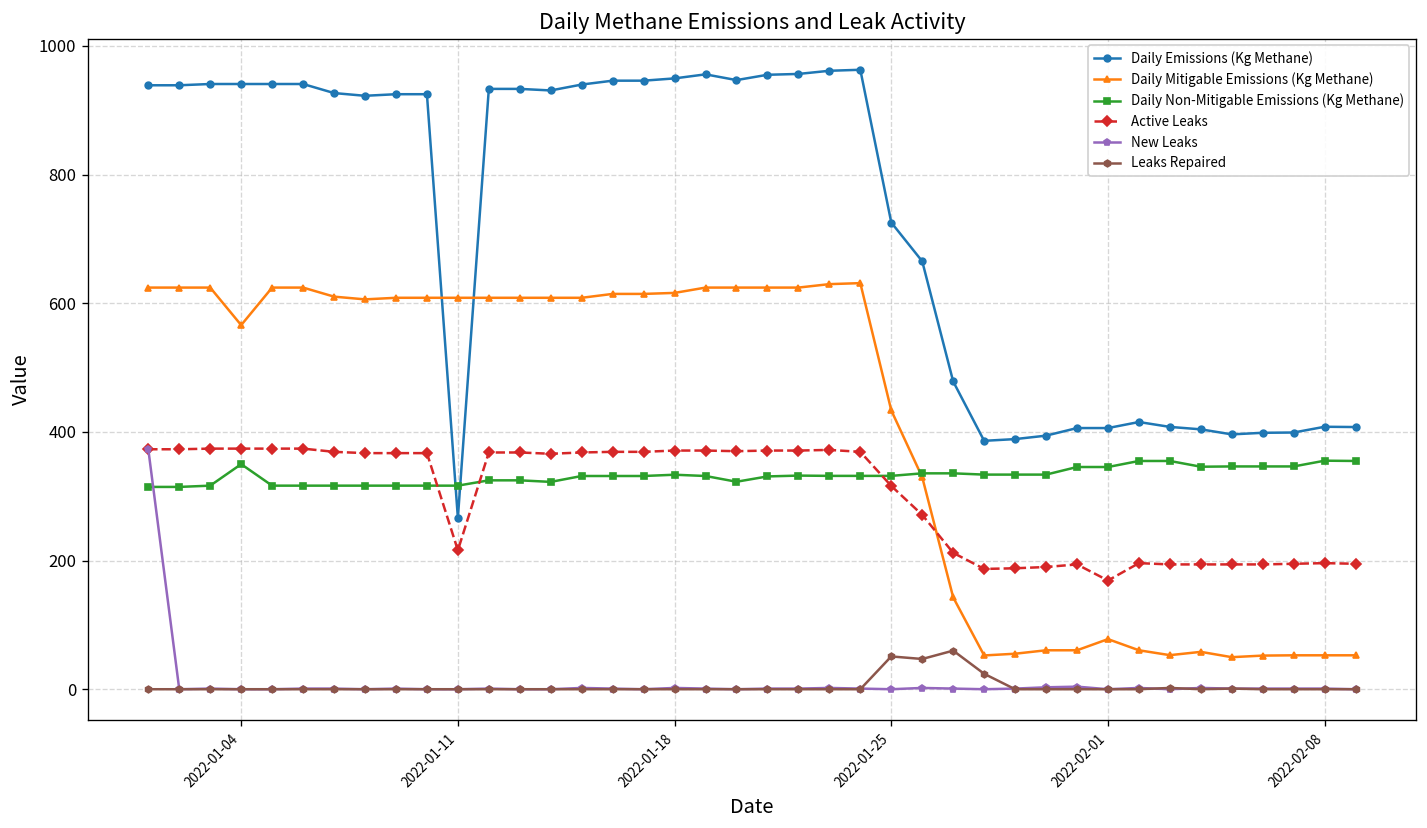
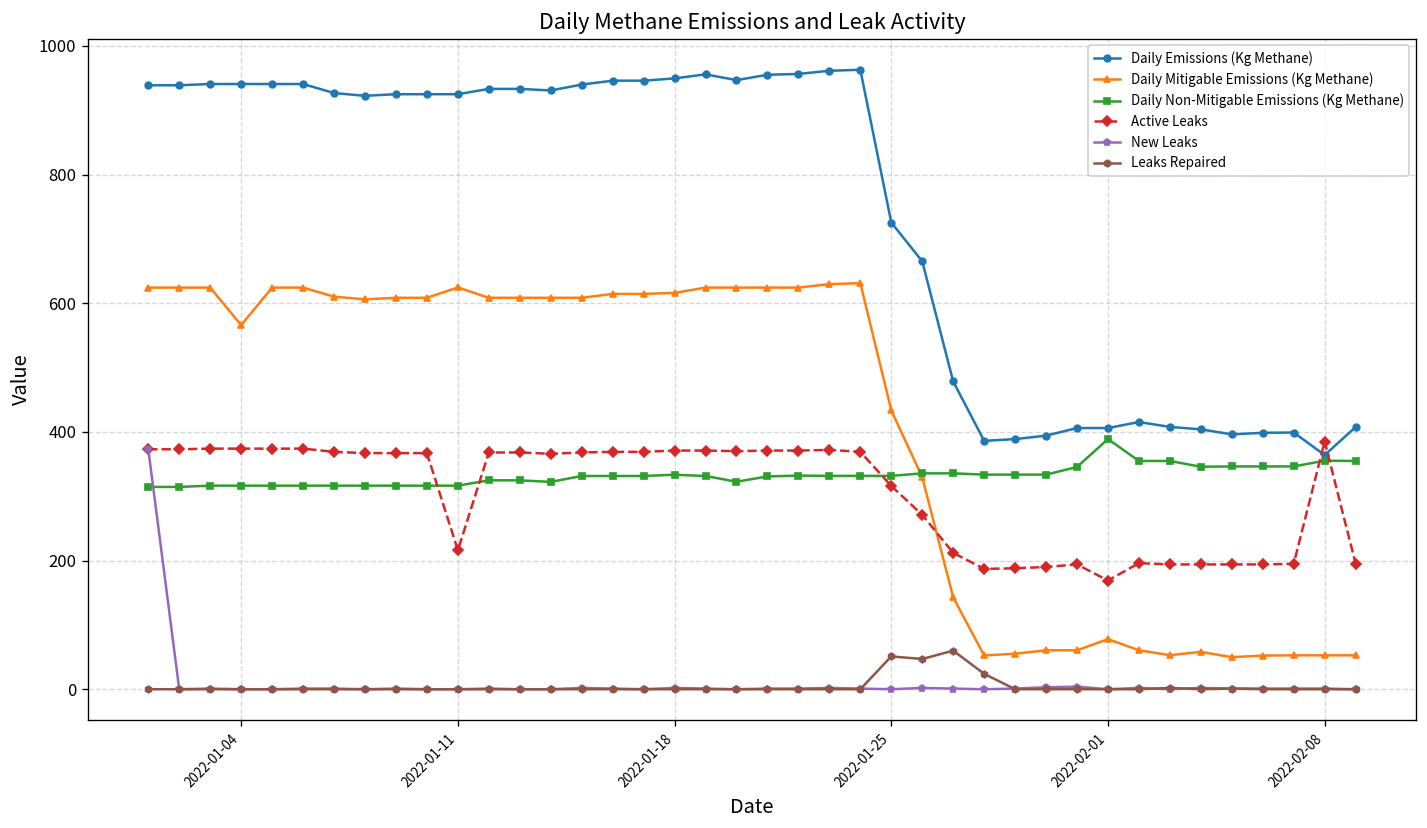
Daily Non-Mitigable Emissions (Kg Methane), 2022-01-04: 350 -> 320
Daily Emissions (Kg Methane), 2022-01-11: 270 -> 920
Daily Mitigable Emissions (Kg Methane), 2022-01-11: 610 -> 620
Daily Non-Mitigable Emissions (Kg Methane), 2022-02-01: 350 -> 390
Daily Emissions (Kg Methane), 2022-02-08: 410 -> 360
Active Leaks, 2022-02-08: 200 -> 390
